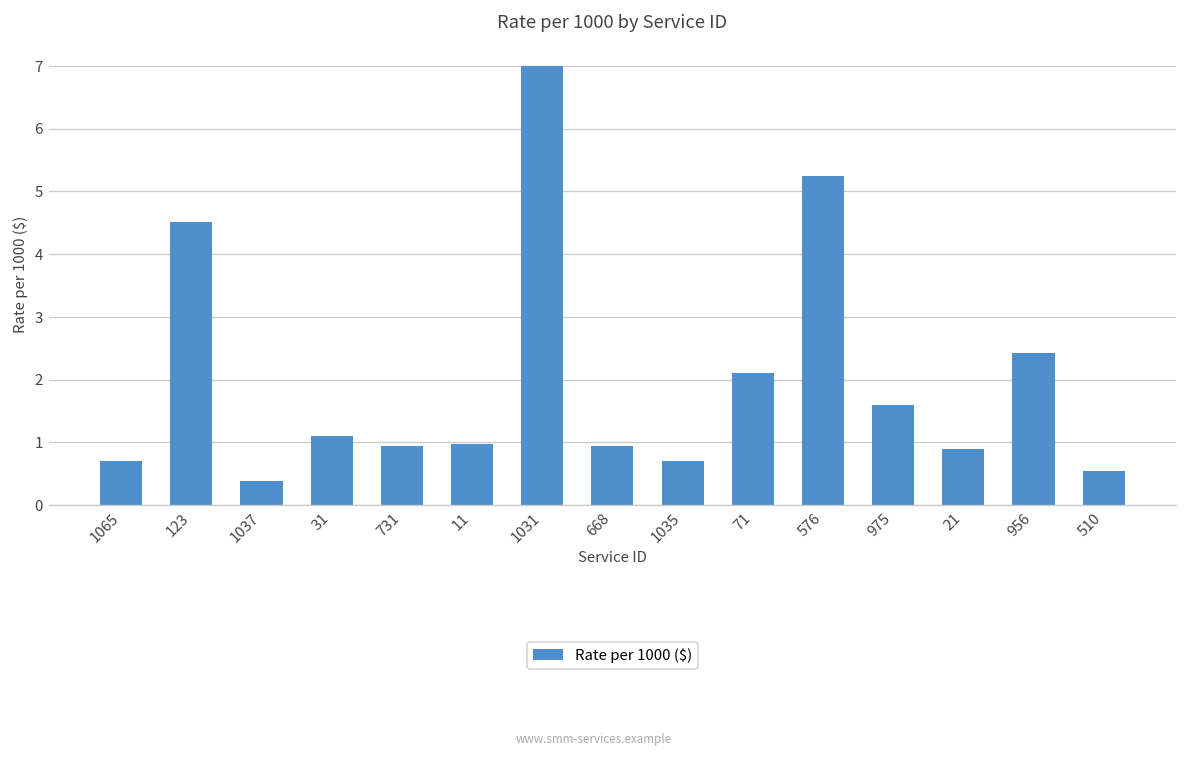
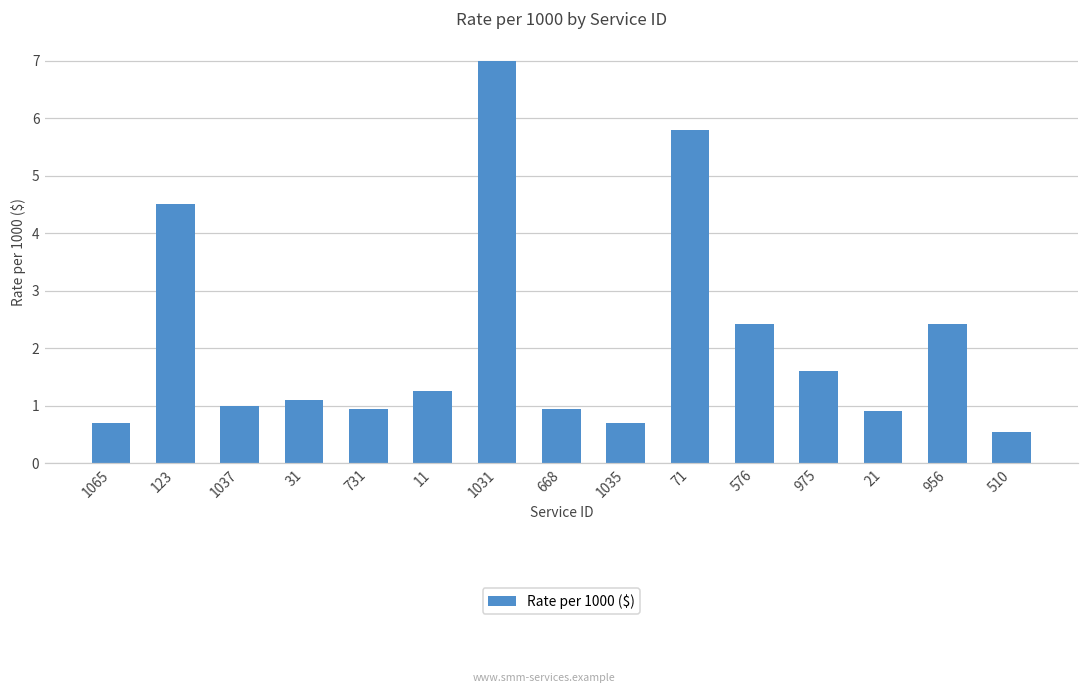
1037: 0.4 -> 1.0
11: 1.0 -> 1.3
71: 2.1 -> 5.8
576: 5.3 -> 2.4
